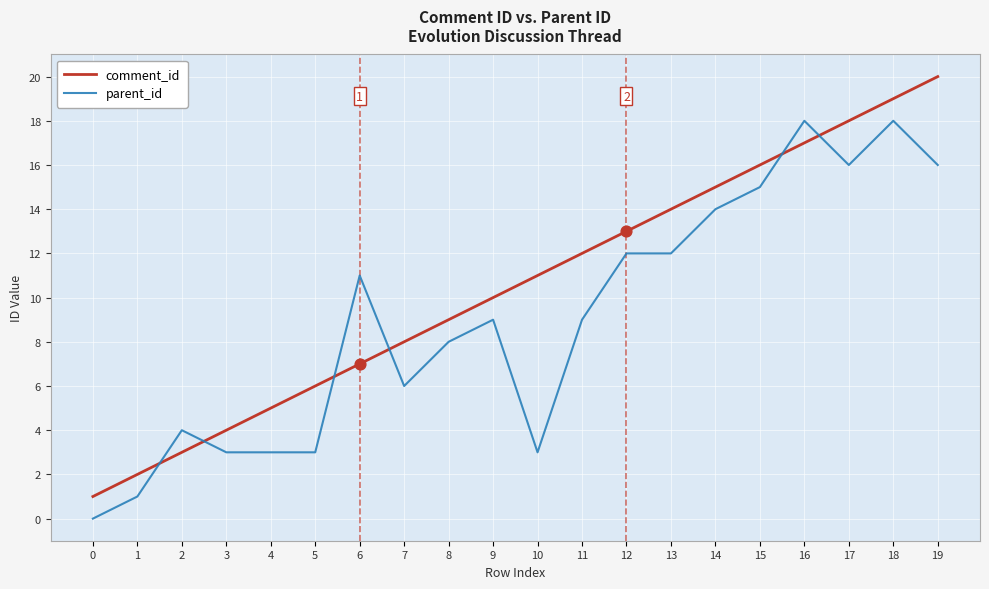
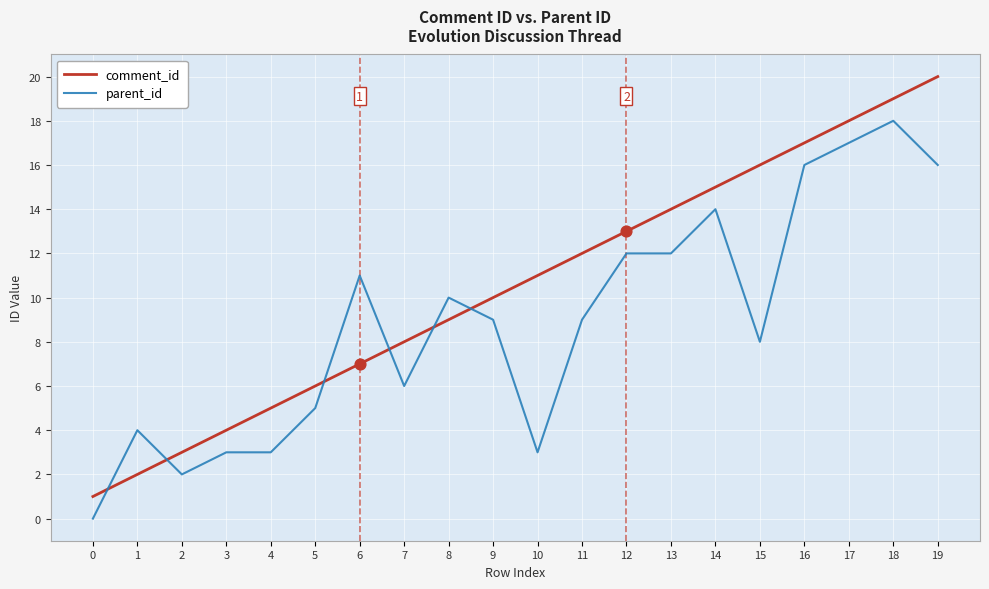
parent_id, 1: 1 -> 4
parent_id, 2: 4 -> 2
parent_id, 5: 3 -> 5
parent_id, 8: 8 -> 10
parent_id, 15: 15 -> 8
parent_id, 16: 18 -> 16
parent_id, 17: 16 -> 17
